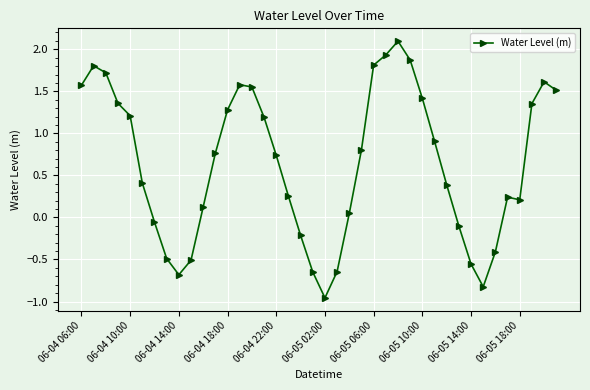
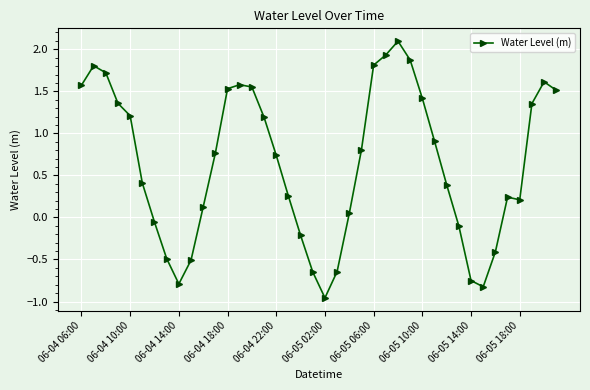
06-04 14:00: -0.7 -> -0.8
06-04 18:00: 1.3 -> 1.5
06-05 14:00: -0.6 -> -0.8
